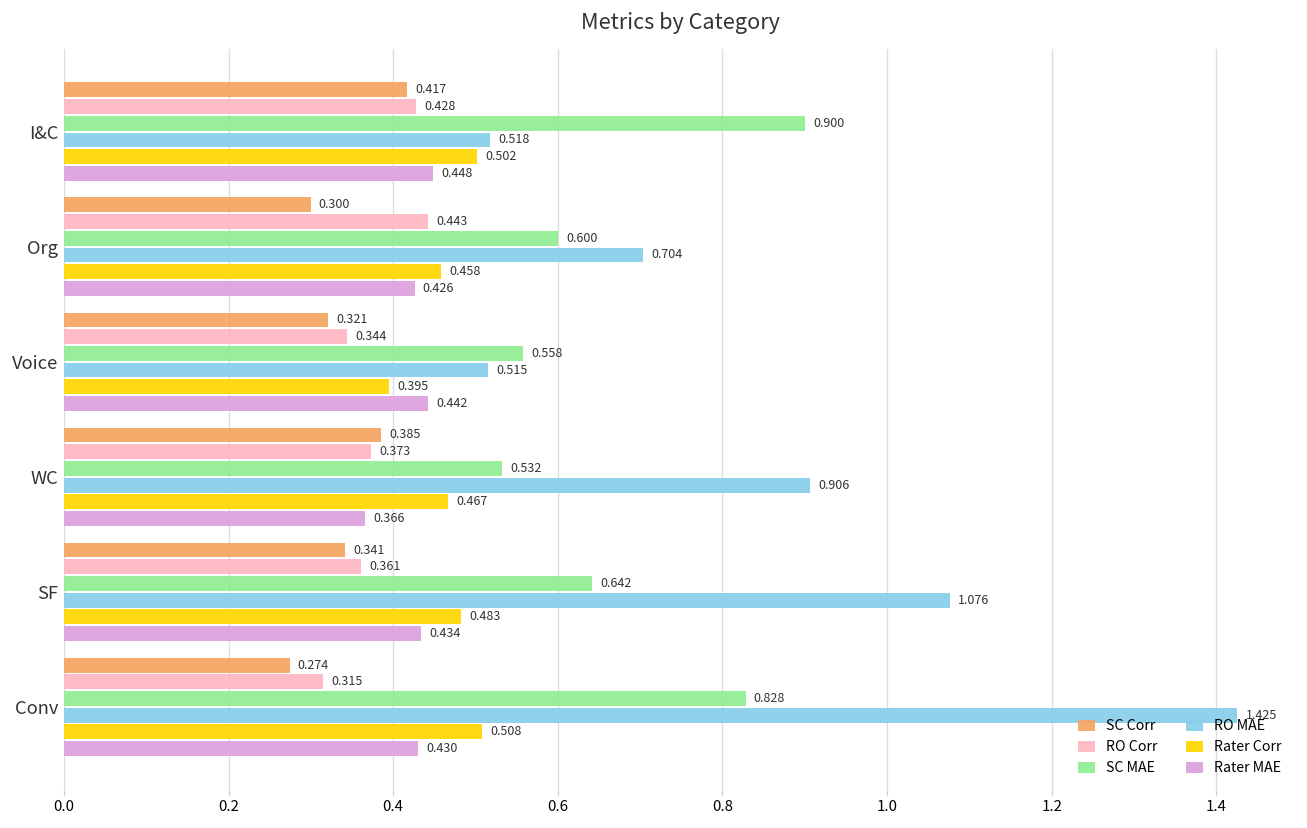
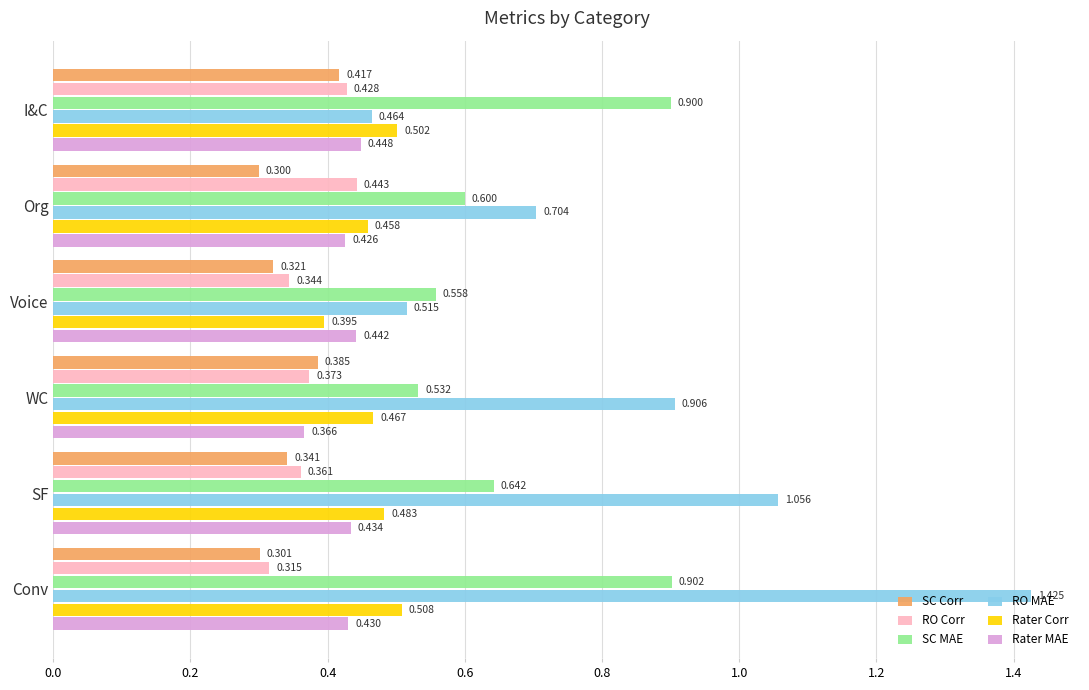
RO MAE, I&C: 0.518 -> 0.464
RO MAE, SF: 1.076 -> 1.056
SC Corr, Conv: 0.274 -> 0.301
SC MAE, Conv: 0.828 -> 0.902
